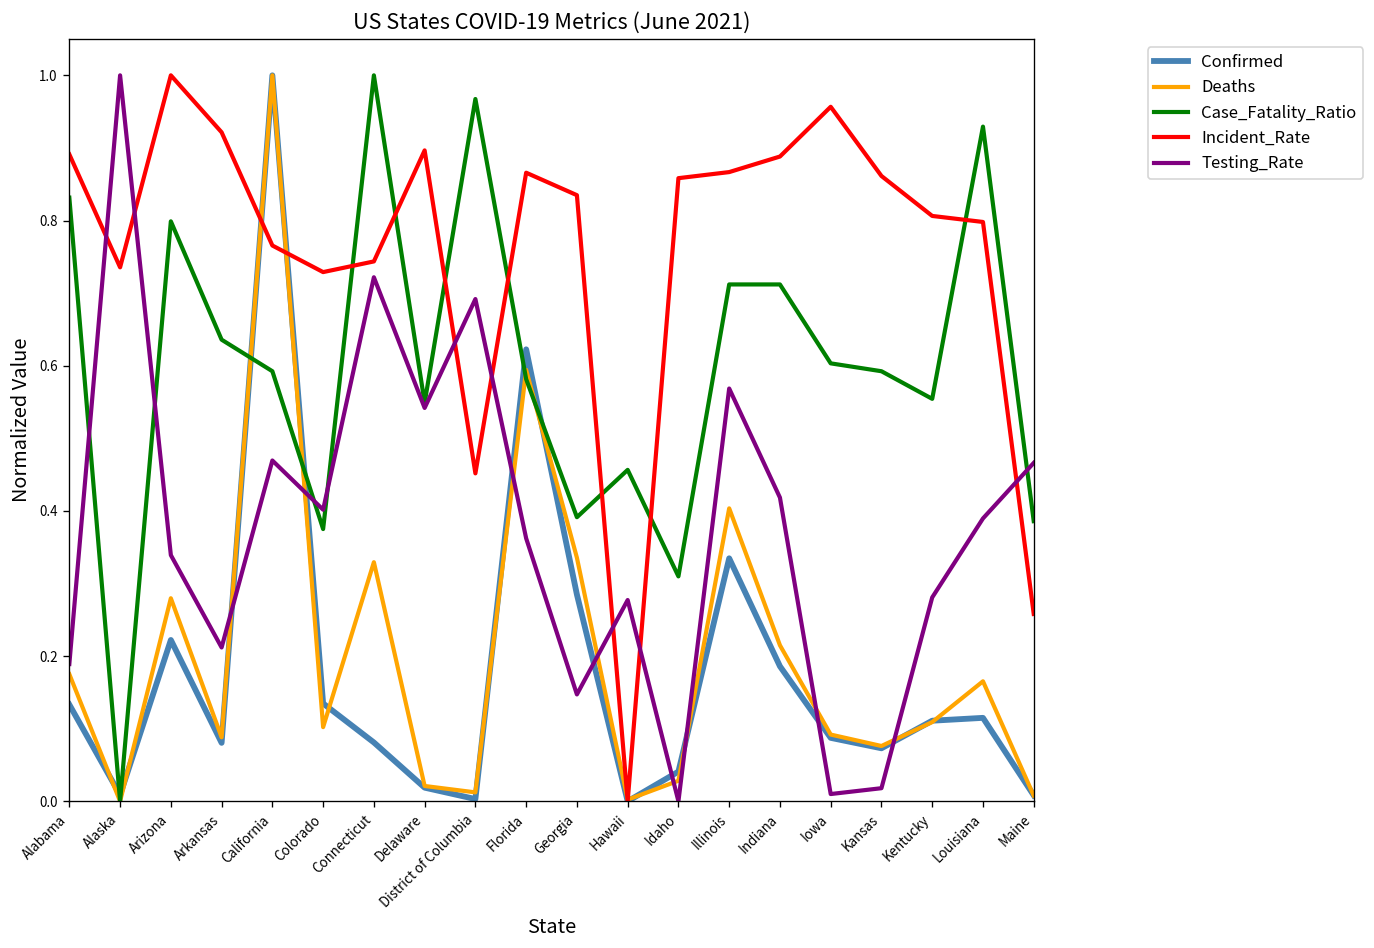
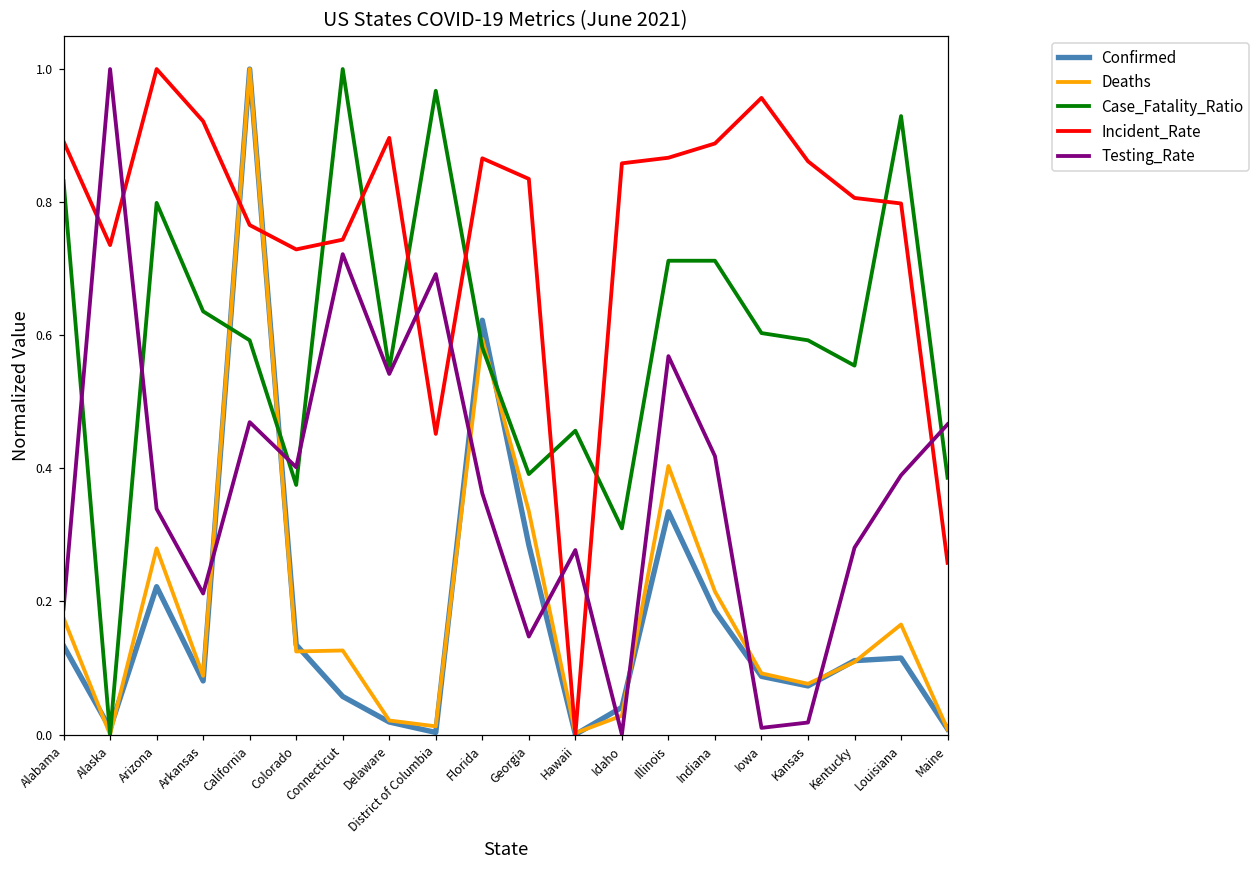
Deaths, Colorado: 0.10 -> 0.12
Confirmed, Connecticut: 0.08 -> 0.06
Deaths, Connecticut: 0.33 -> 0.13
